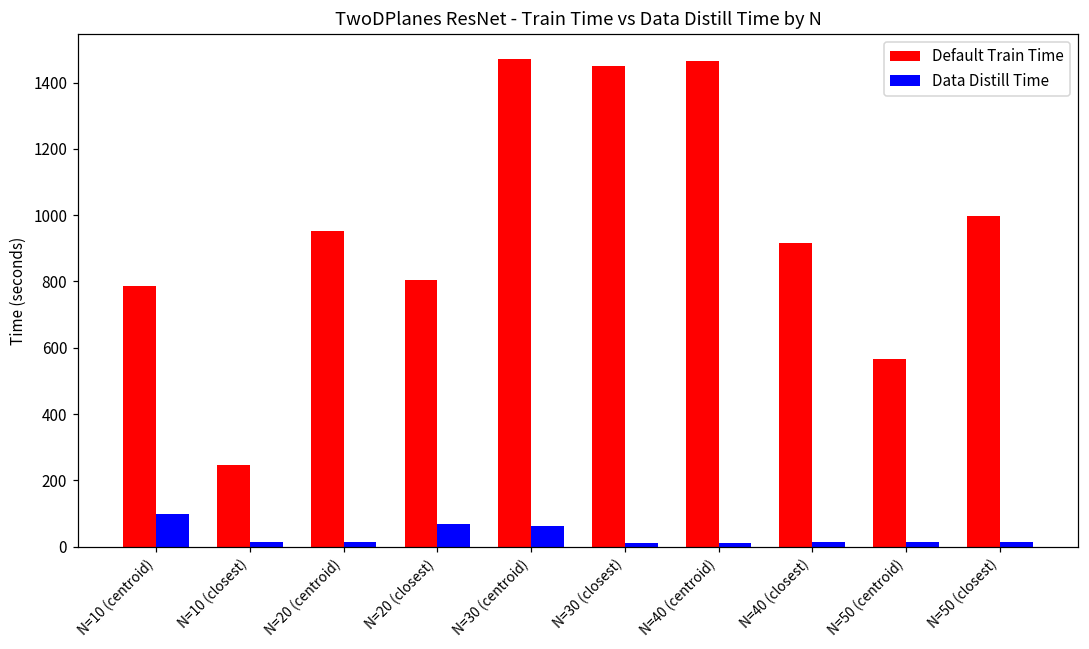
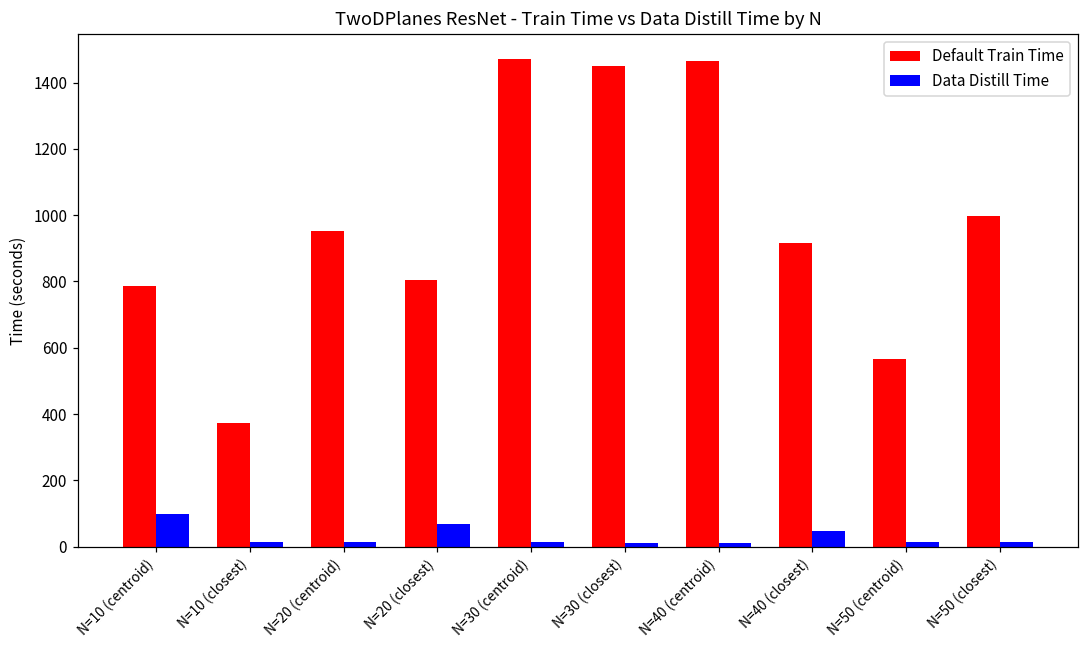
Default Train Time, N=10 (closest): 250 -> 370
Data Distill Time, N=30 (centroid): 60 -> 10
Data Distill Time, N=40 (closest): 10 -> 50
